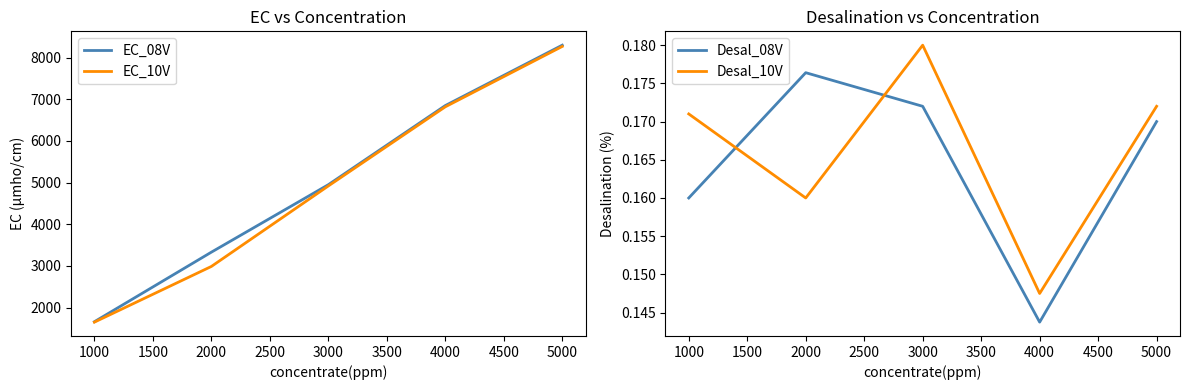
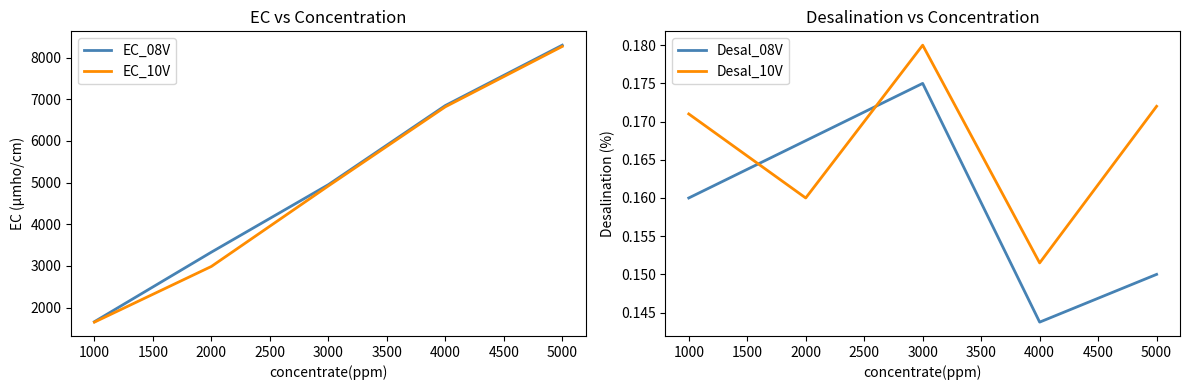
Desalination vs Concentration, Desal_08V, 2000: 0.176 -> 0.168
Desalination vs Concentration, Desal_08V, 3000: 0.172 -> 0.175
Desalination vs Concentration, Desal_10V, 4000: 0.148 -> 0.152
Desalination vs Concentration, Desal_08V, 5000: 0.17 -> 0.15
